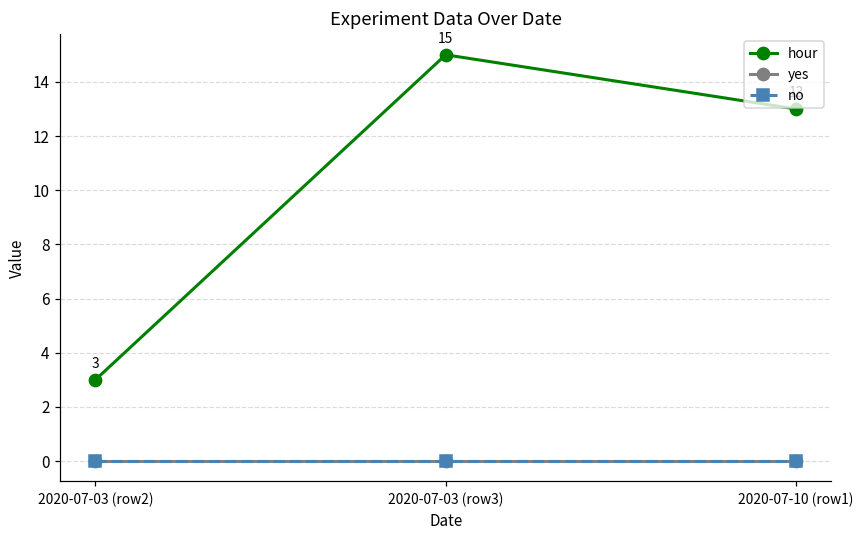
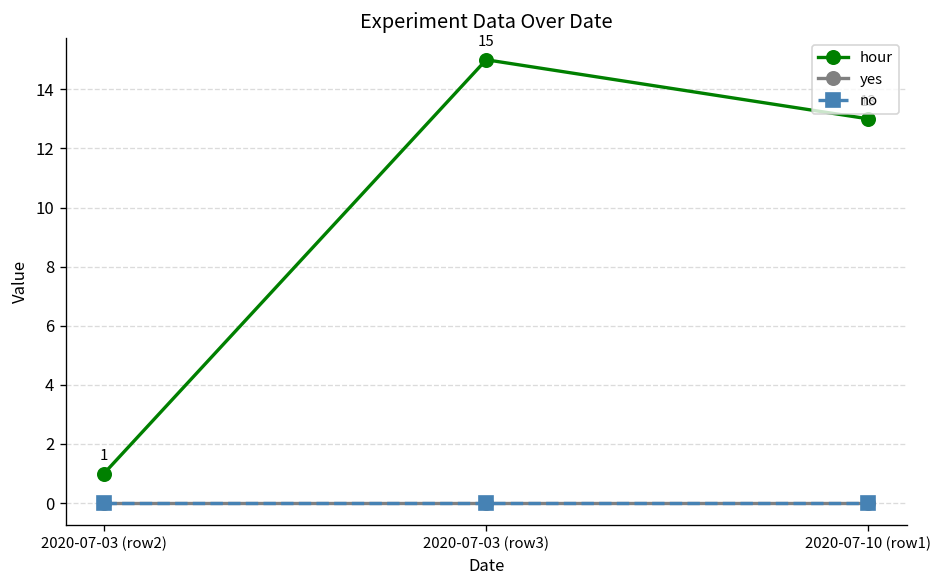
hour, 2020-07-03 (row2): 3 -> 1
